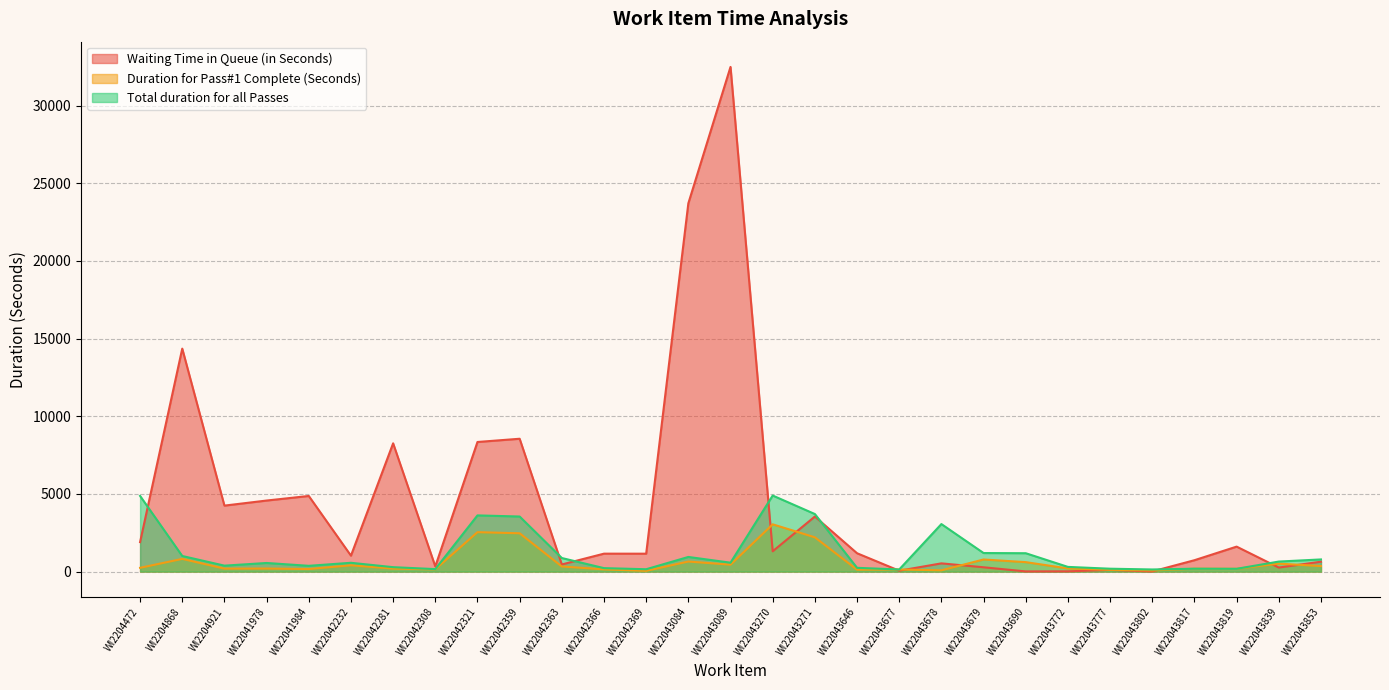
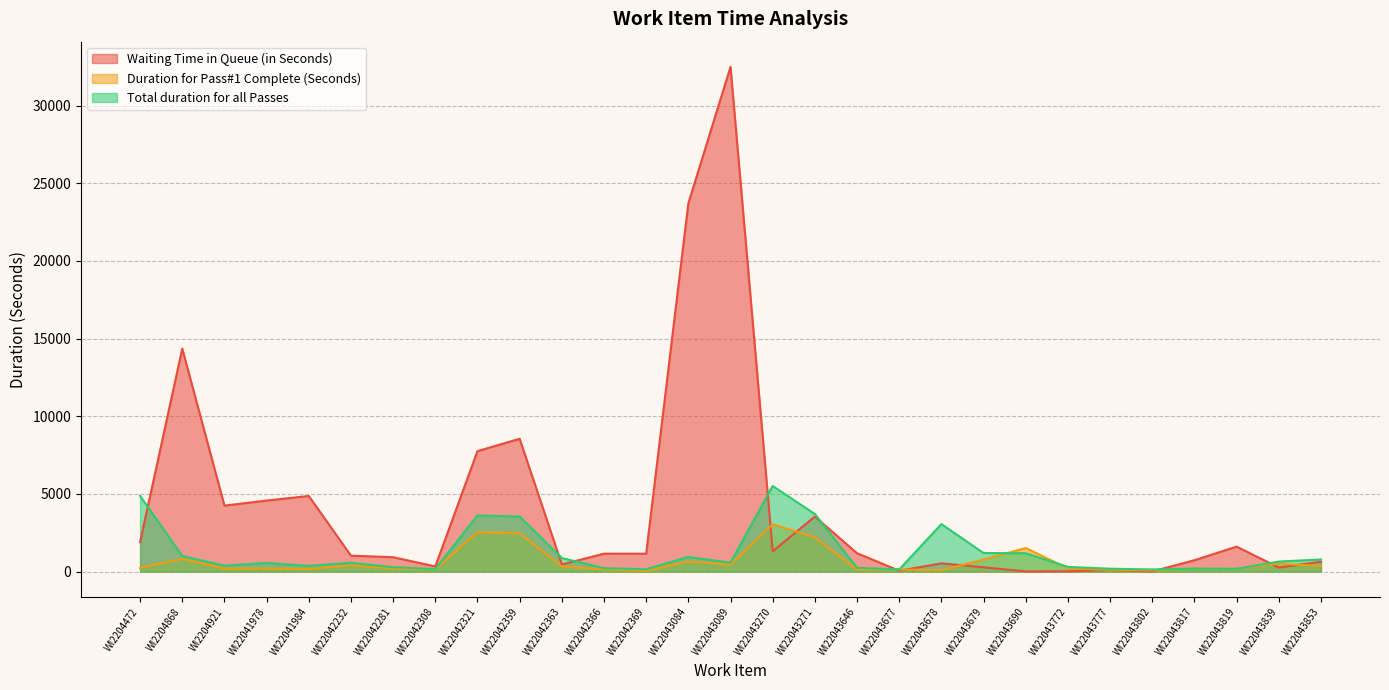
Waiting Time in Queue (in Seconds), WI22042281: 8300 -> 900
Waiting Time in Queue (in Seconds), WI22042321: 8300 -> 7800
Total duration for all Passes, WI22043270: 4900 -> 5500
Duration for Pass#1 Complete (Seconds), WI22043690: 600 -> 1500
